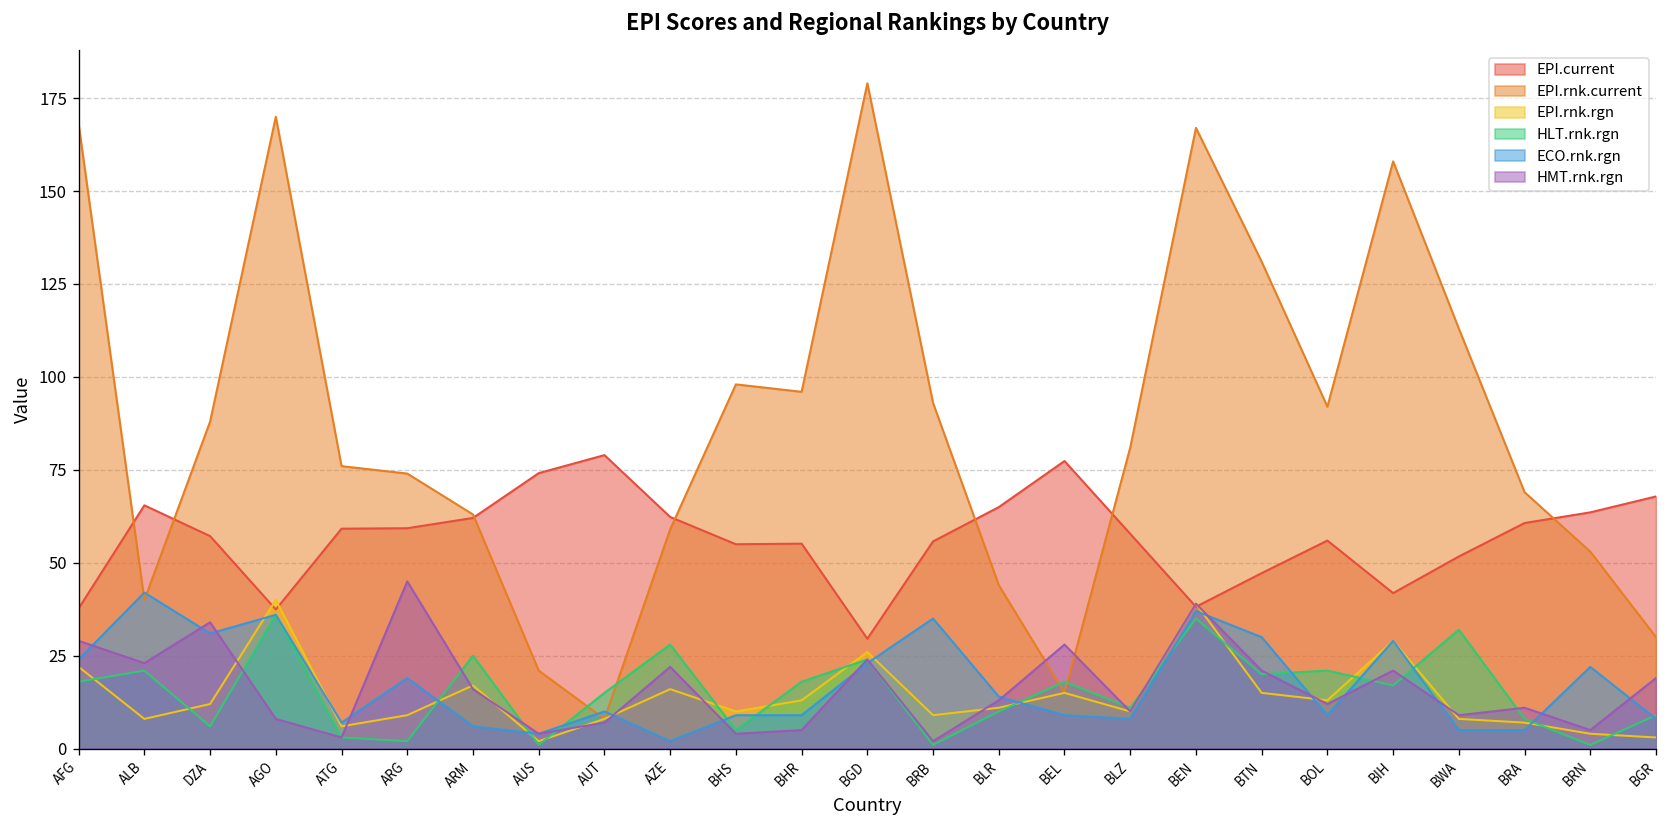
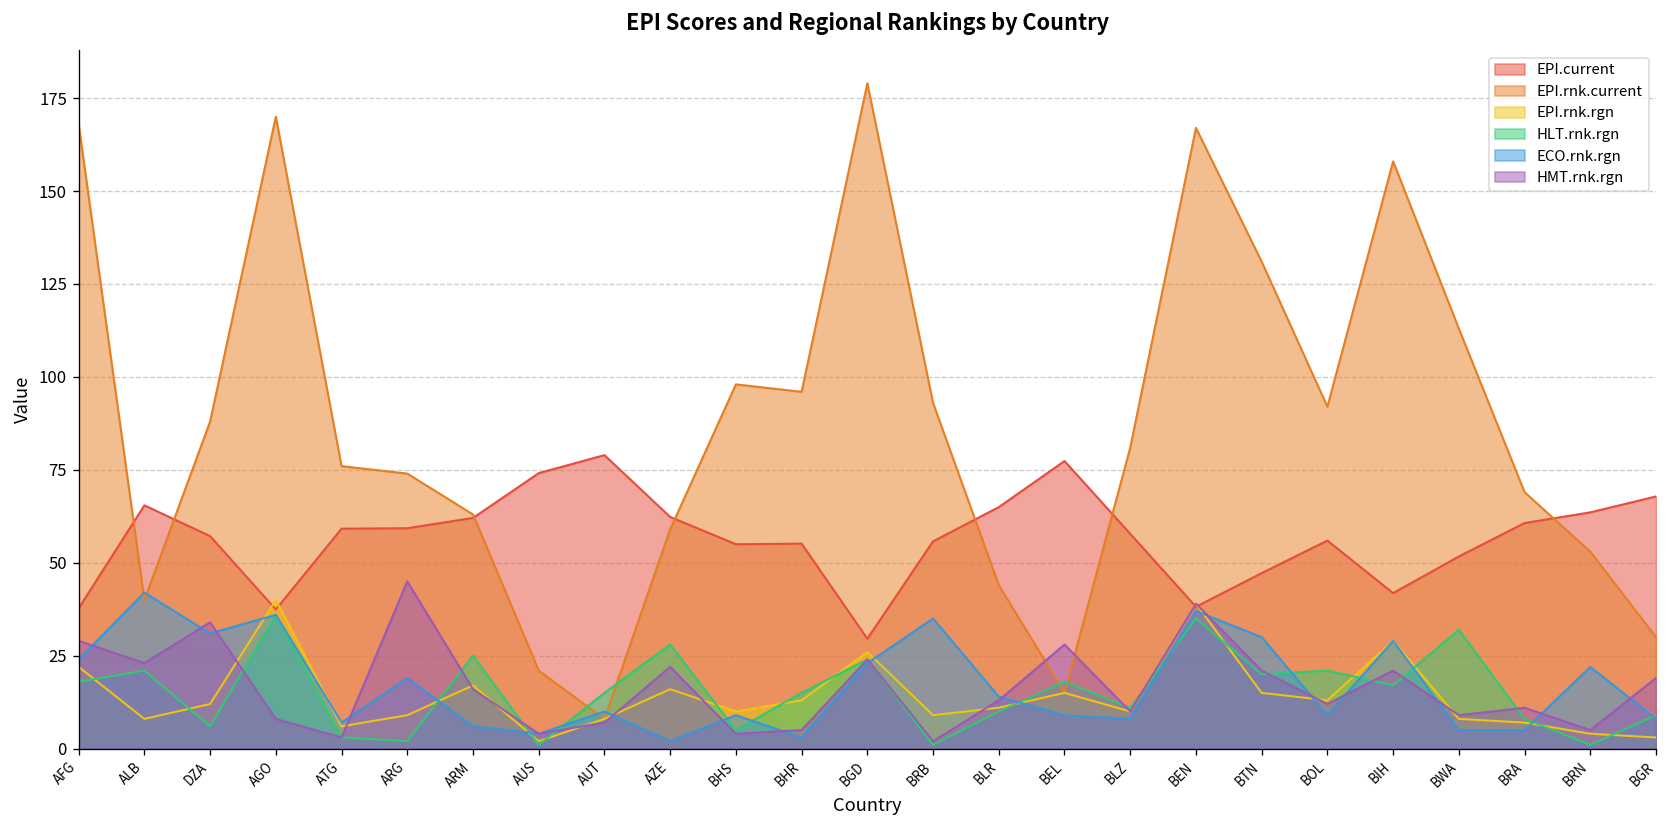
HLT.rnk.rgn, BHR: 18 -> 15
ECO.rnk.rgn, BHR: 9 -> 3
